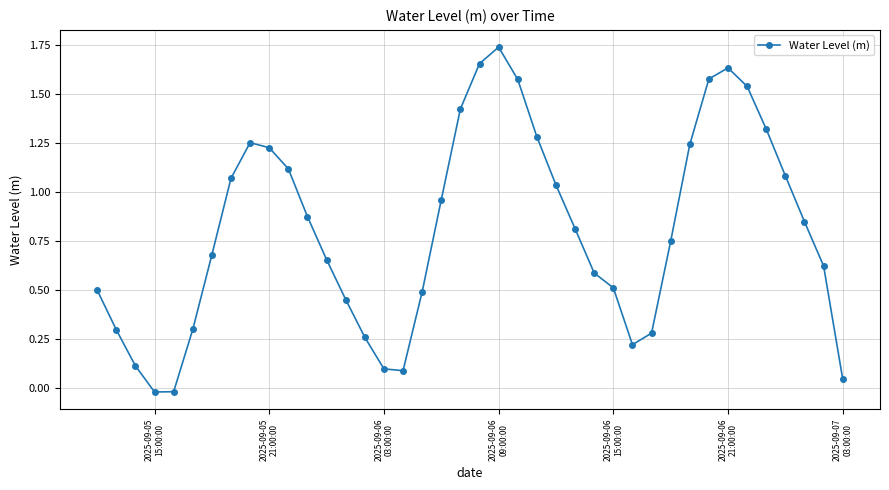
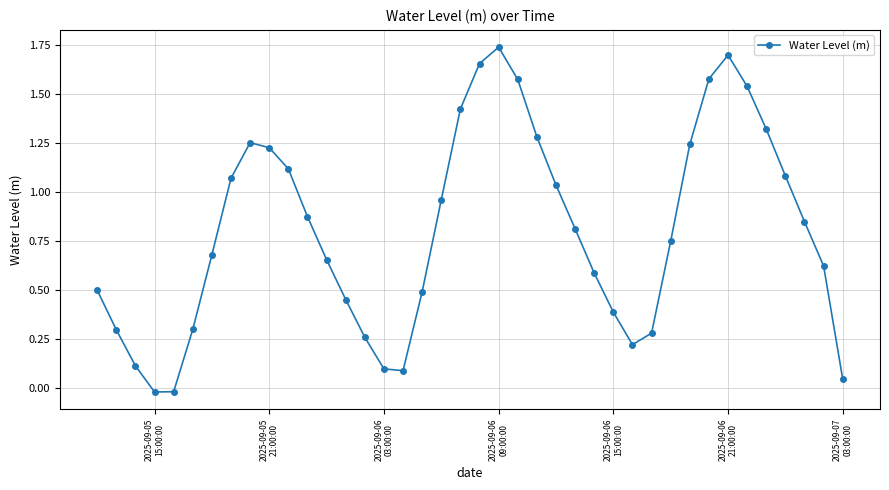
2025-09-06 15:00:00: 0.51 -> 0.39
2025-09-06 21:00:00: 1.64 -> 1.70
